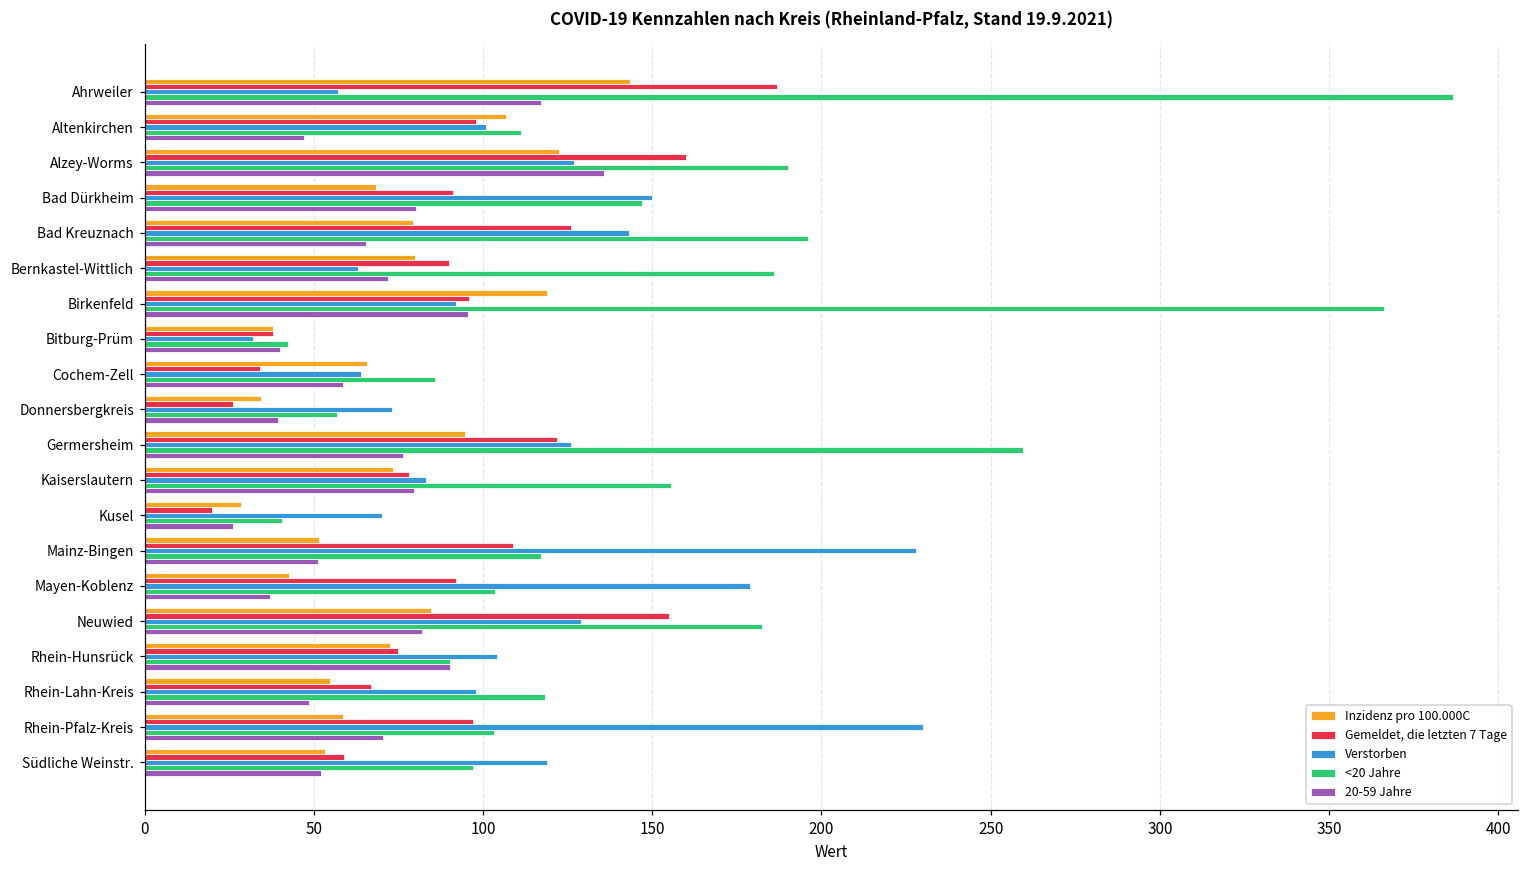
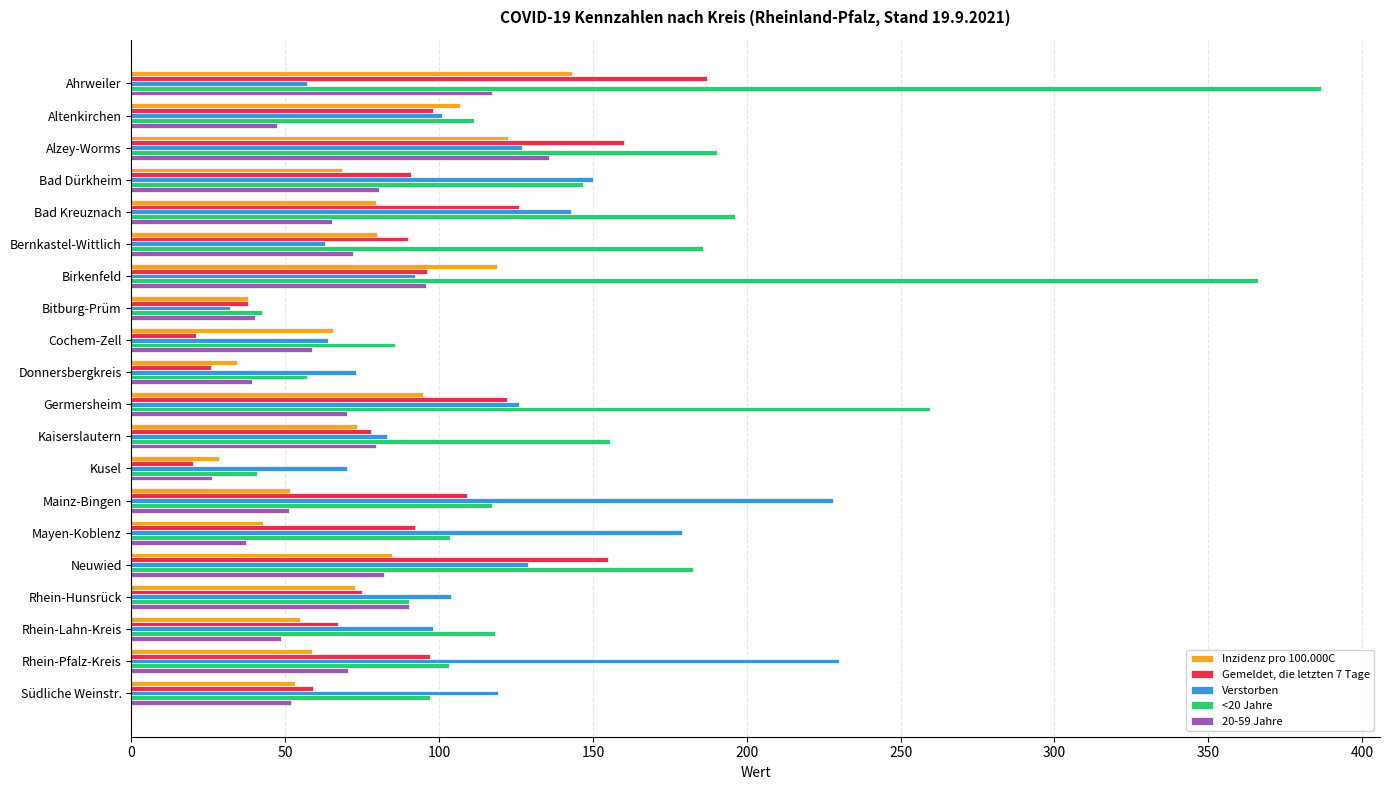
Gemeldet, die letzten 7 Tage, Cochem-Zell: 34 -> 21
20-59 Jahre, Germersheim: 76 -> 70
